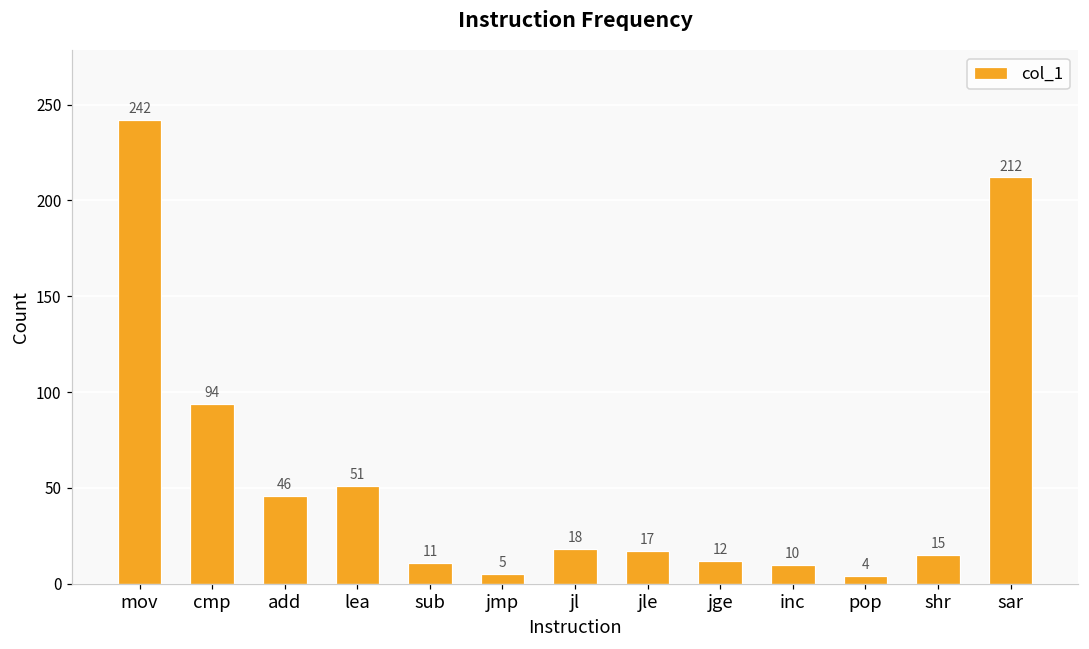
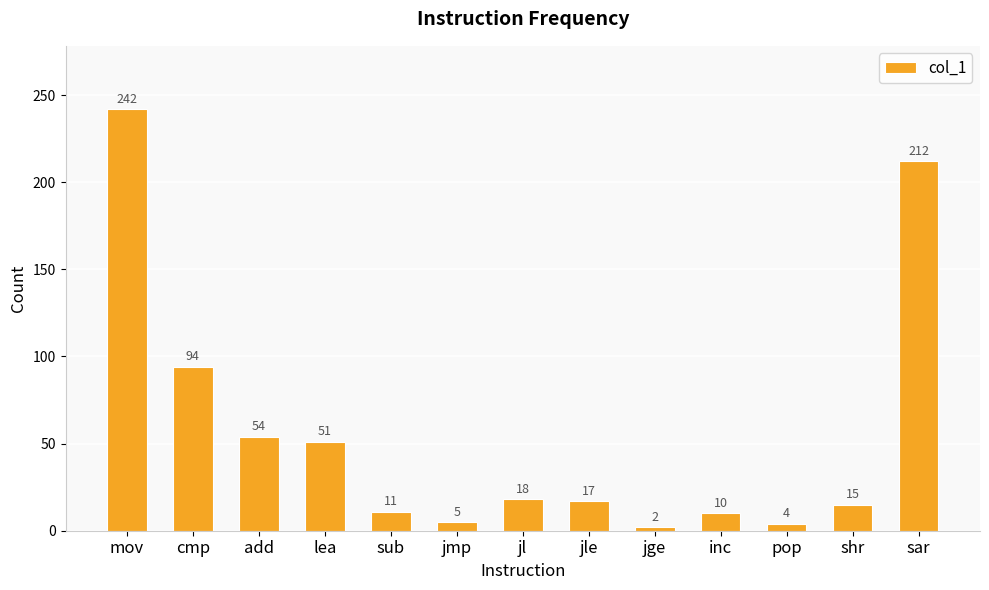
add: 46 -> 54
jge: 12 -> 2
